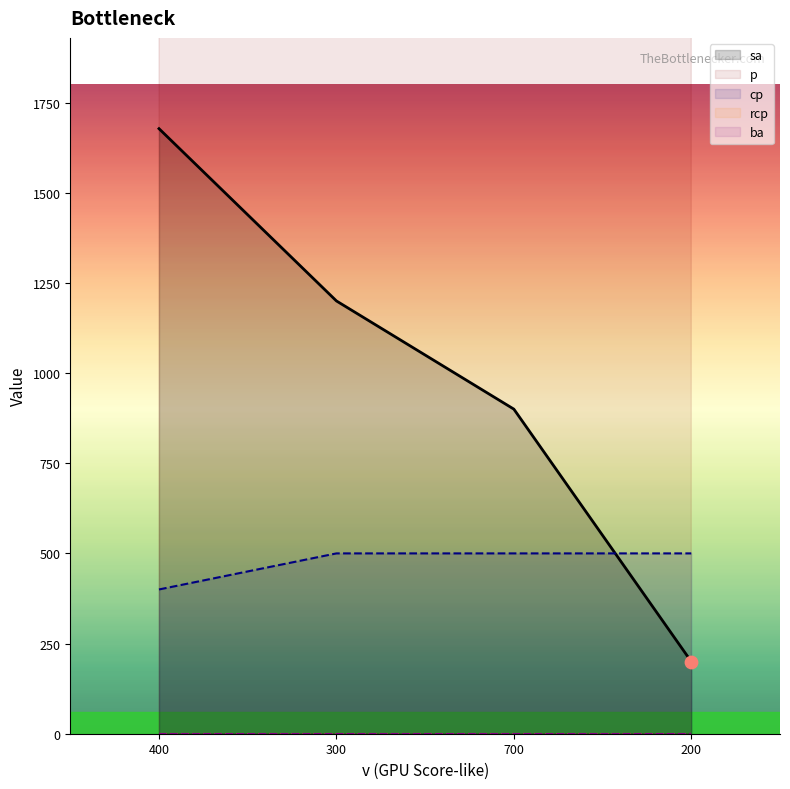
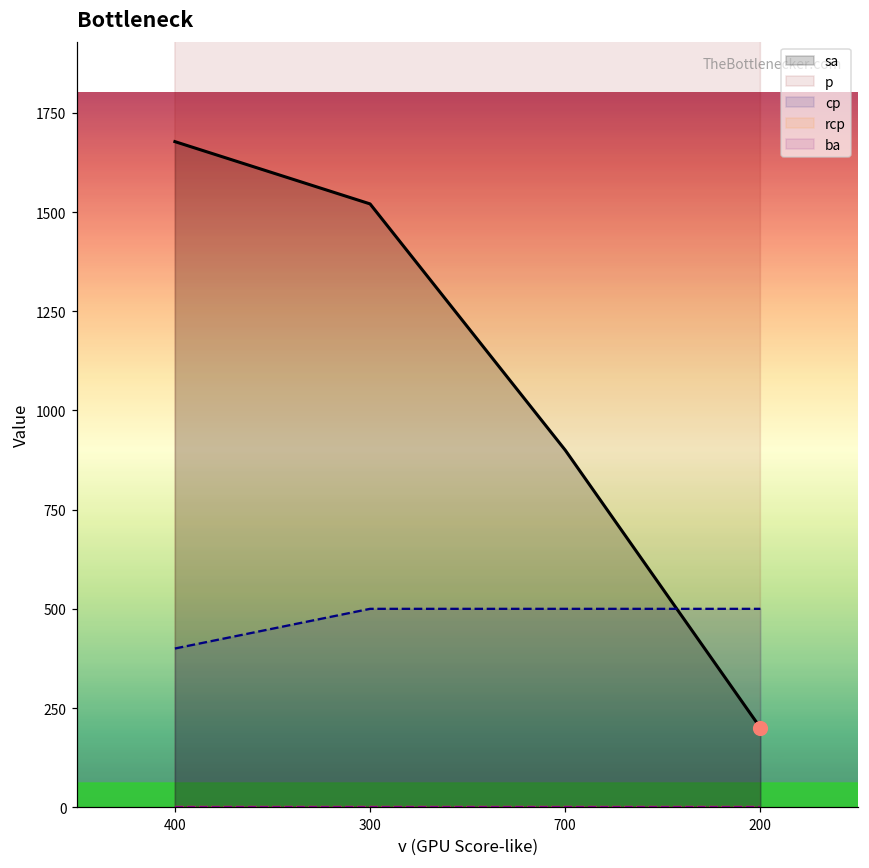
sa, 300: 1200 -> 1520
